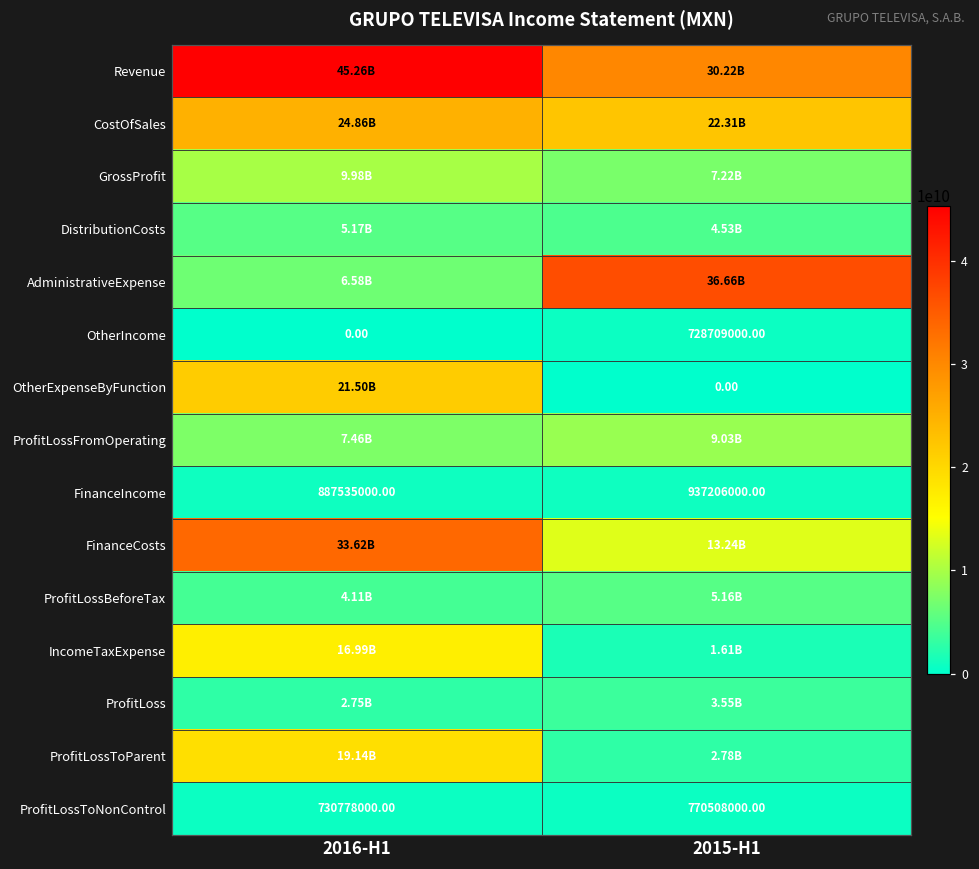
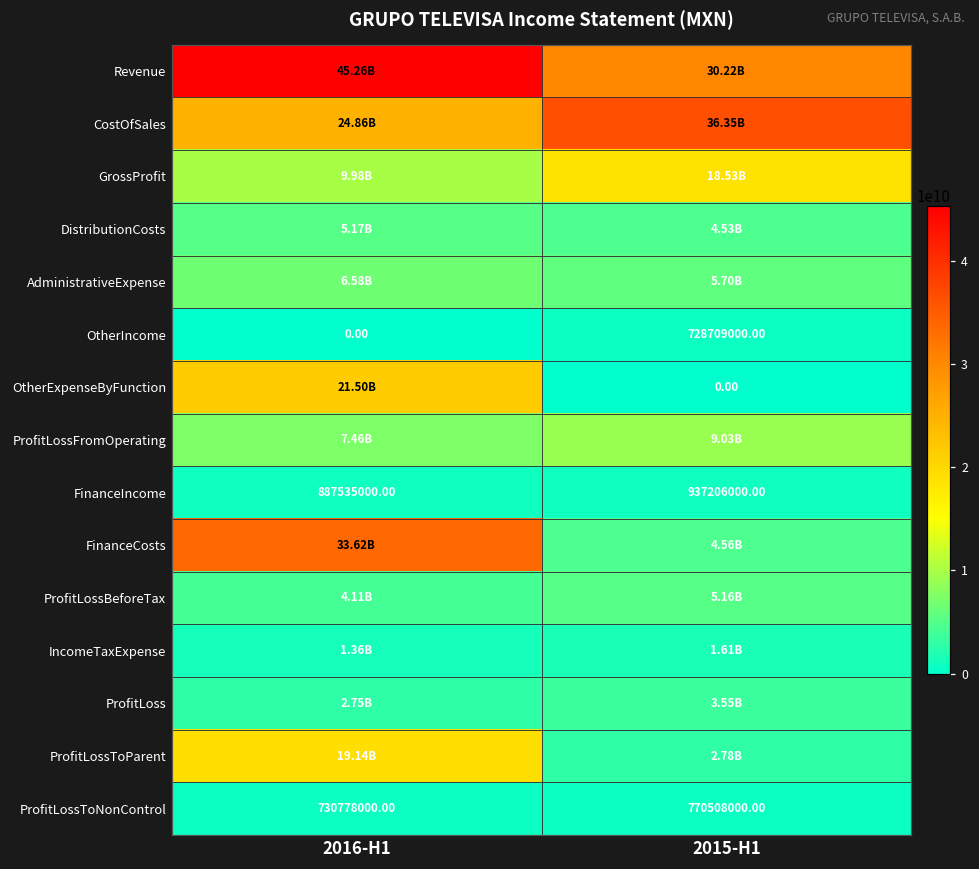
CostOfSales, 2015-H1: 22.31B -> 36.35B
GrossProfit, 2015-H1: 7.22B -> 18.53B
AdministrativeExpense, 2015-H1: 36.66B -> 5.70B
FinanceCosts, 2015-H1: 13.24B -> 4.56B
IncomeTaxExpense, 2016-H1: 16.99B -> 1.36B
